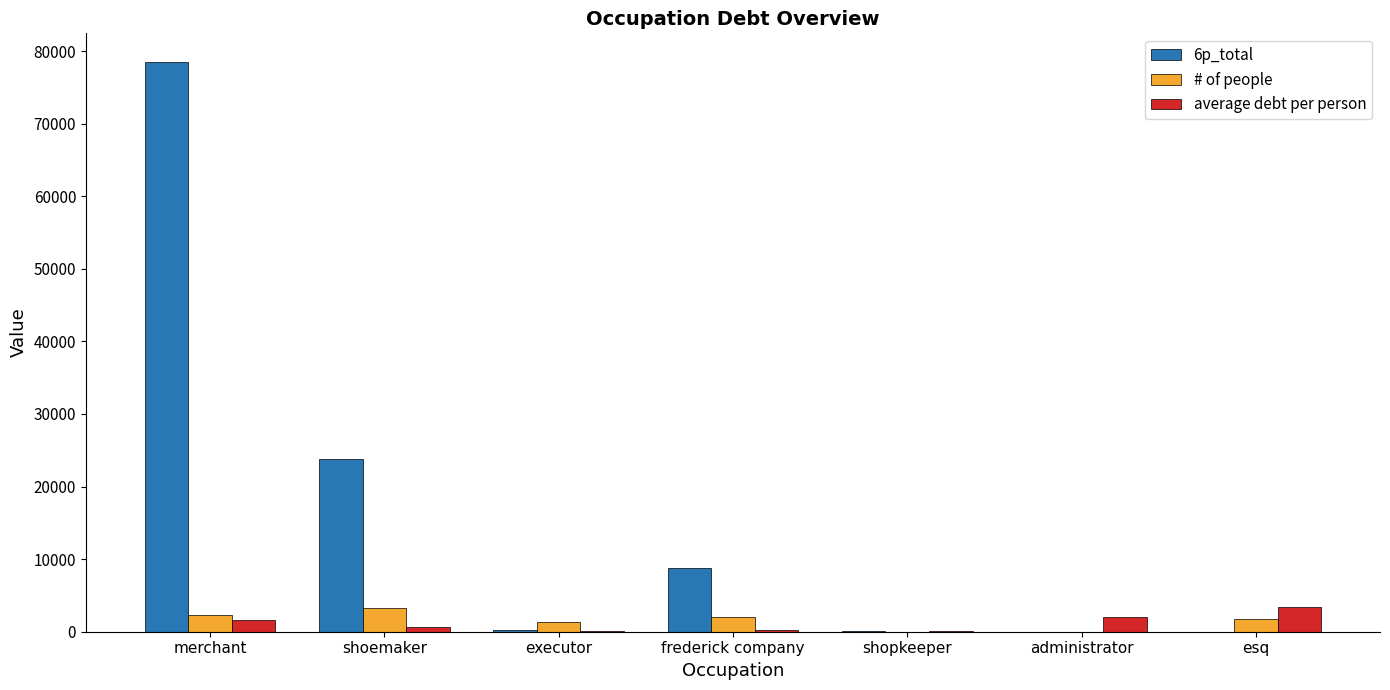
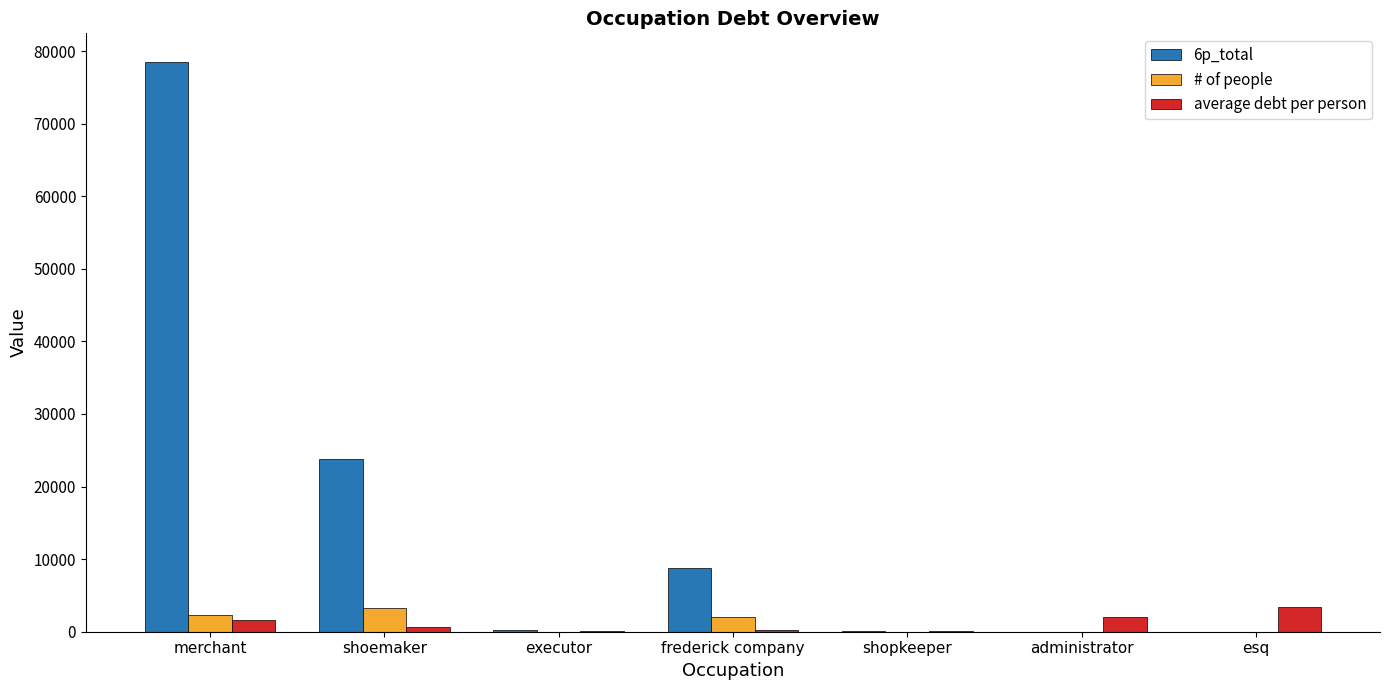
# of people, executor: 1000 -> 0
# of people, esq: 2000 -> 0
